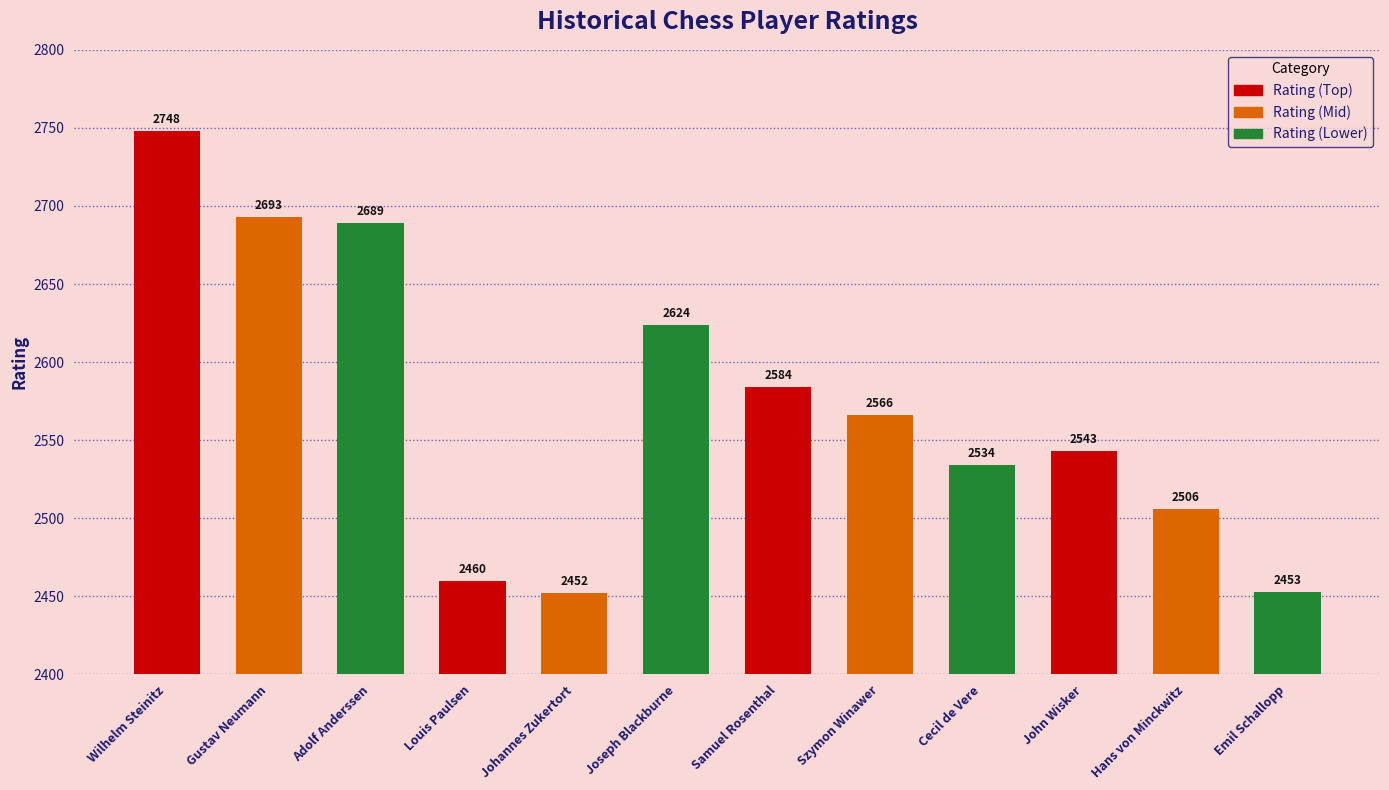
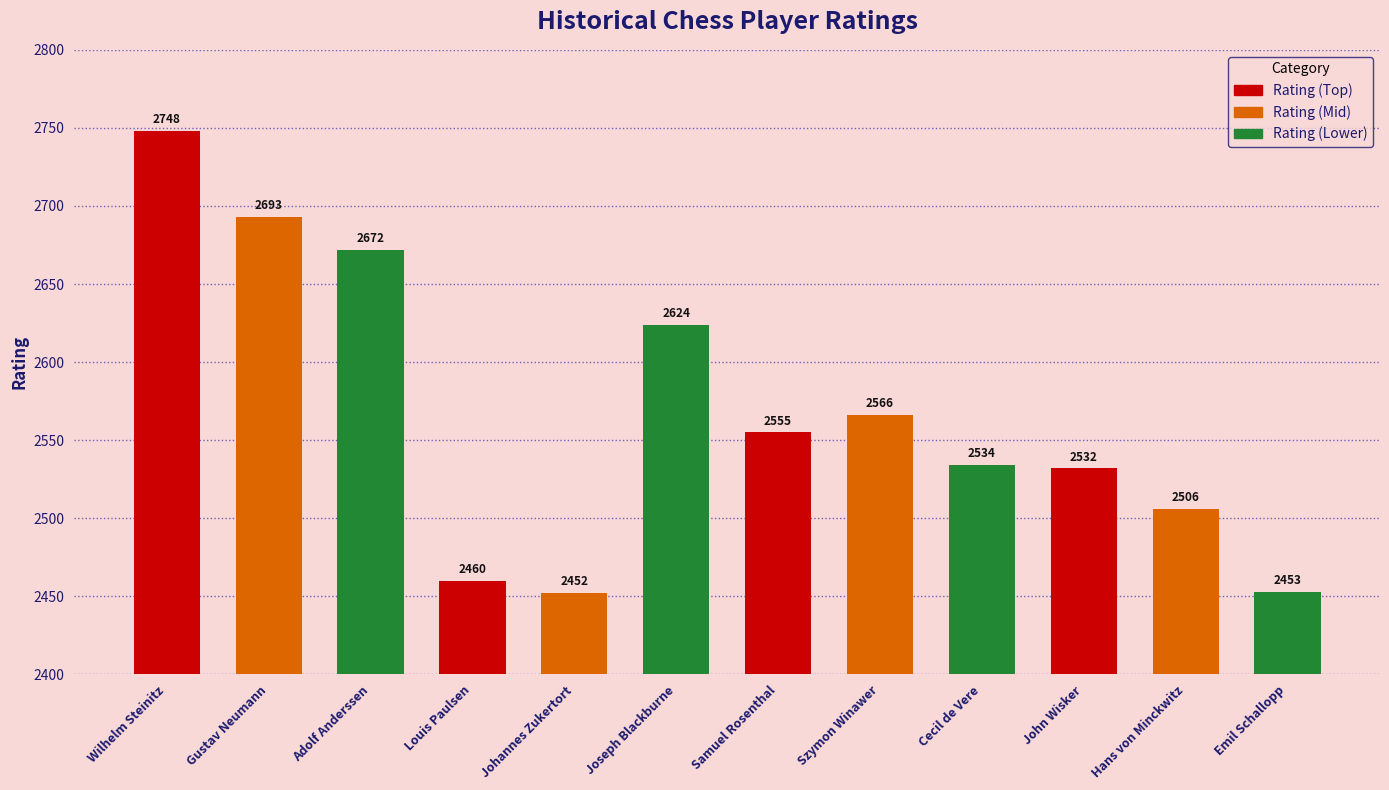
Adolf Anderssen: 2689 -> 2672
Samuel Rosenthal: 2584 -> 2555
John Wisker: 2543 -> 2532
